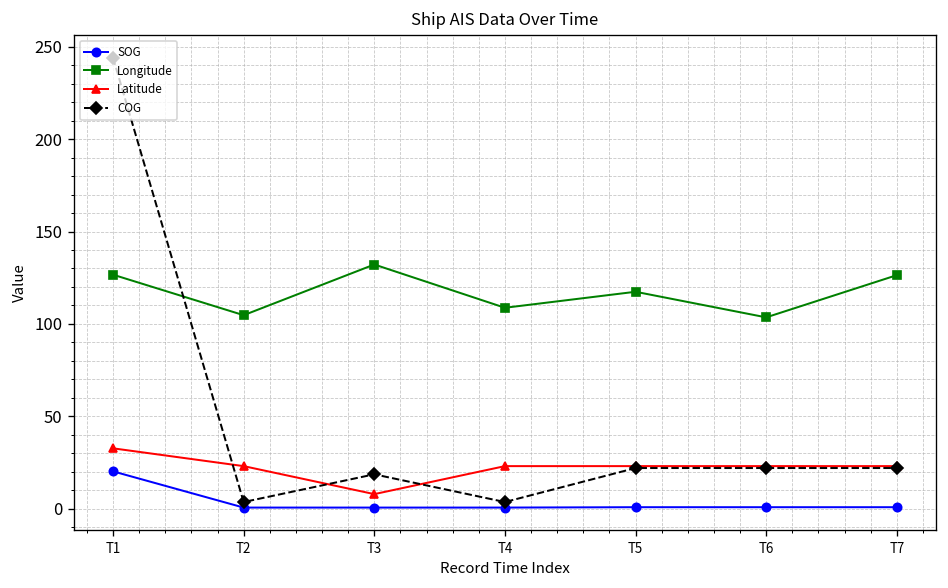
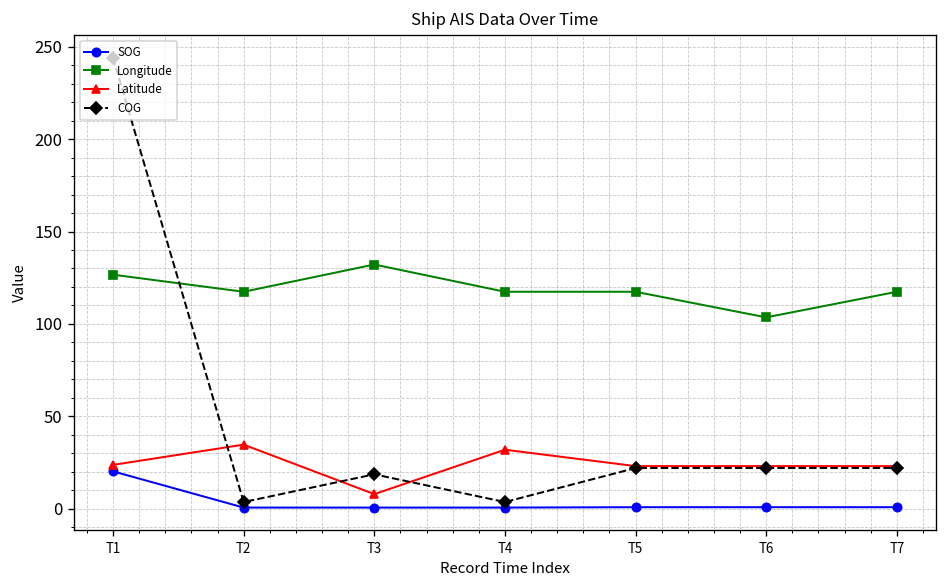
Latitude, T1: 33 -> 24
Longitude, T2: 105 -> 117
Latitude, T2: 23 -> 35
Longitude, T4: 109 -> 117
Latitude, T4: 23 -> 32
Longitude, T7: 126 -> 117
